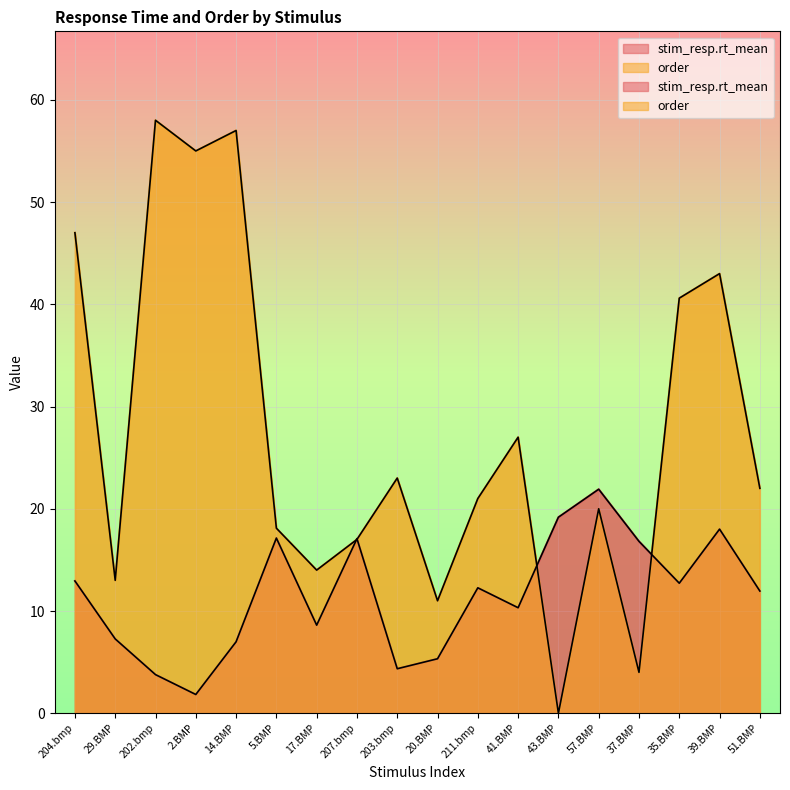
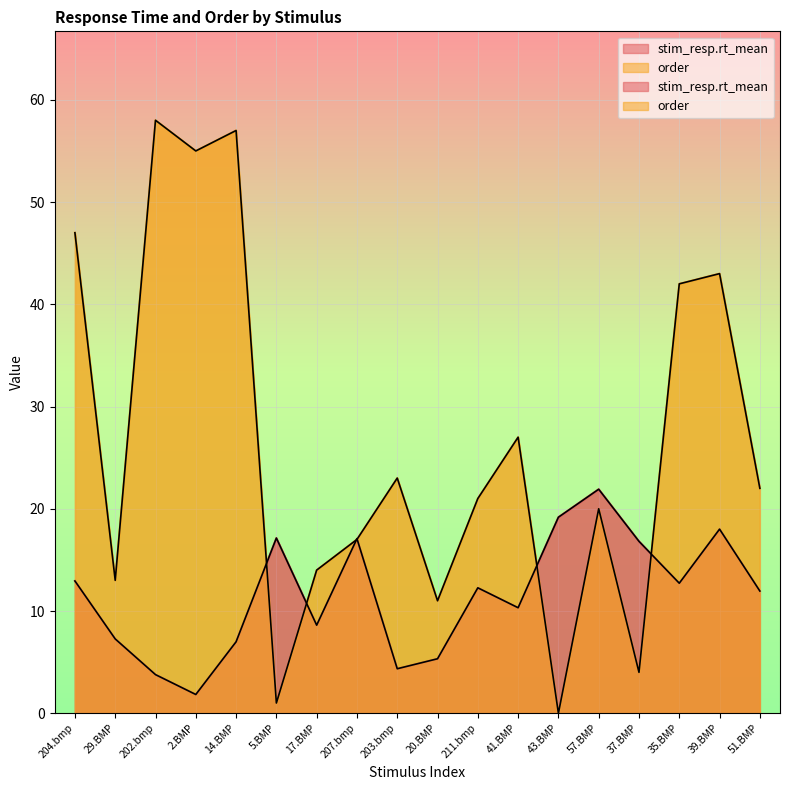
order, 5.BMP: 18.1 -> 1.0
order, 35.BMP: 40.6 -> 42.0
